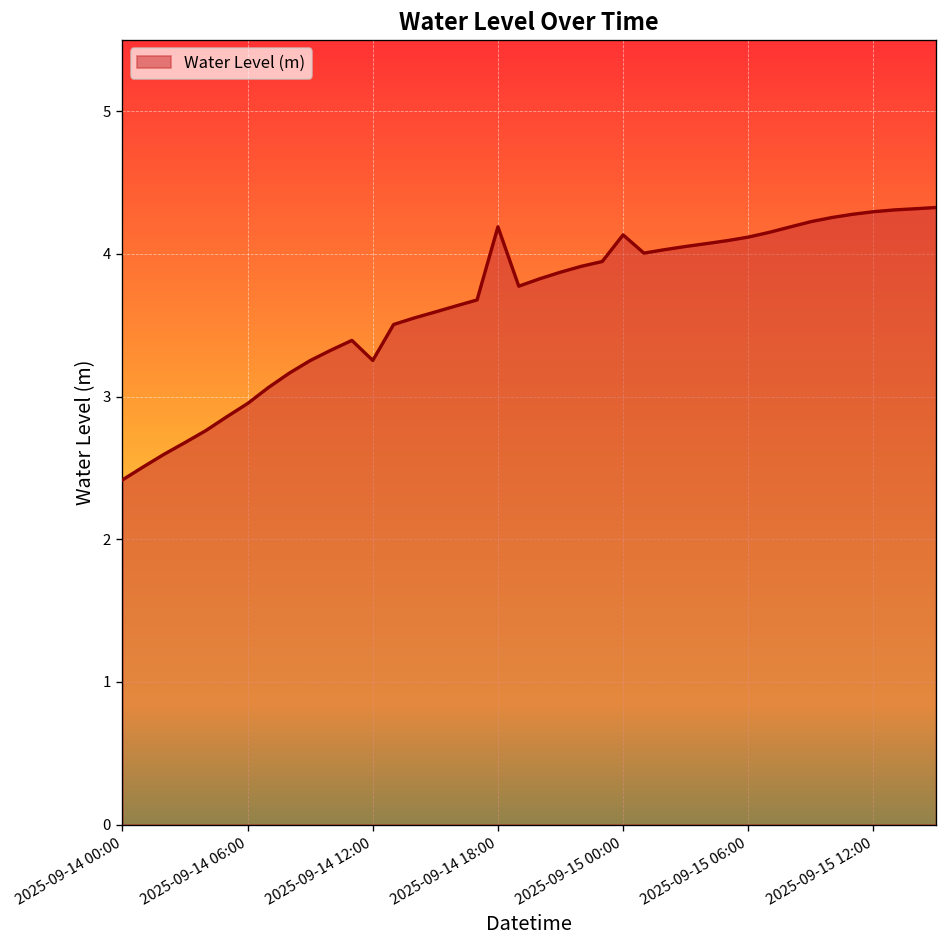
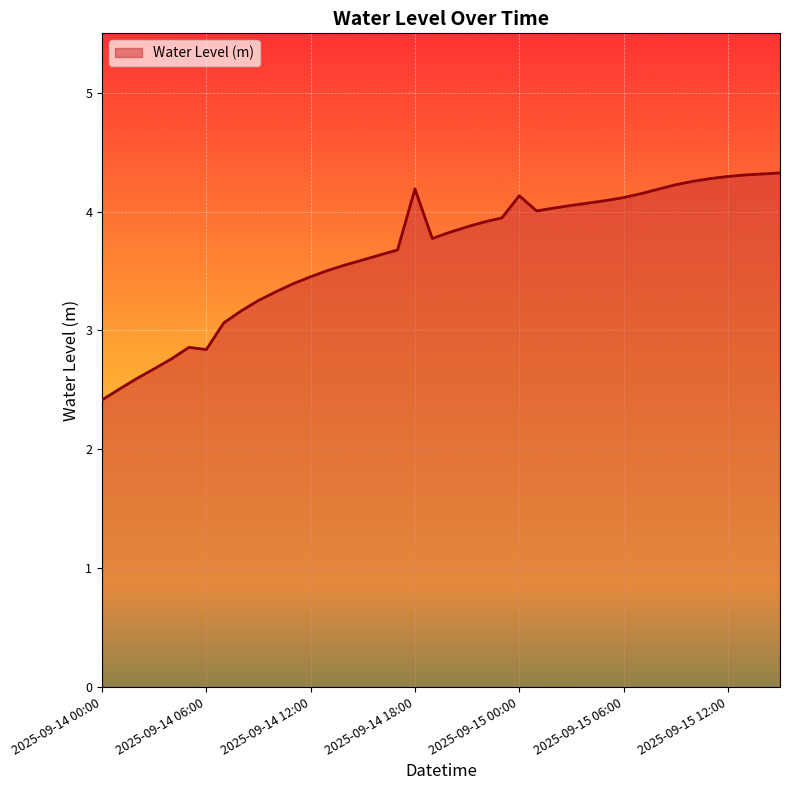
2025-09-14 06:00: 2.95 -> 2.84
2025-09-14 12:00: 3.25 -> 3.45
